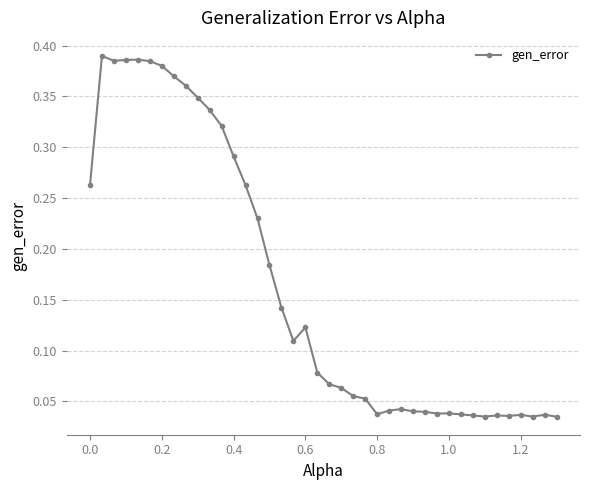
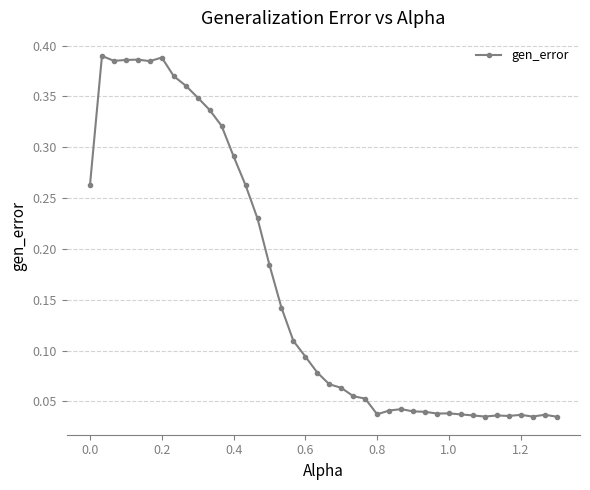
0.2: 0.380 -> 0.388
0.6: 0.123 -> 0.094
